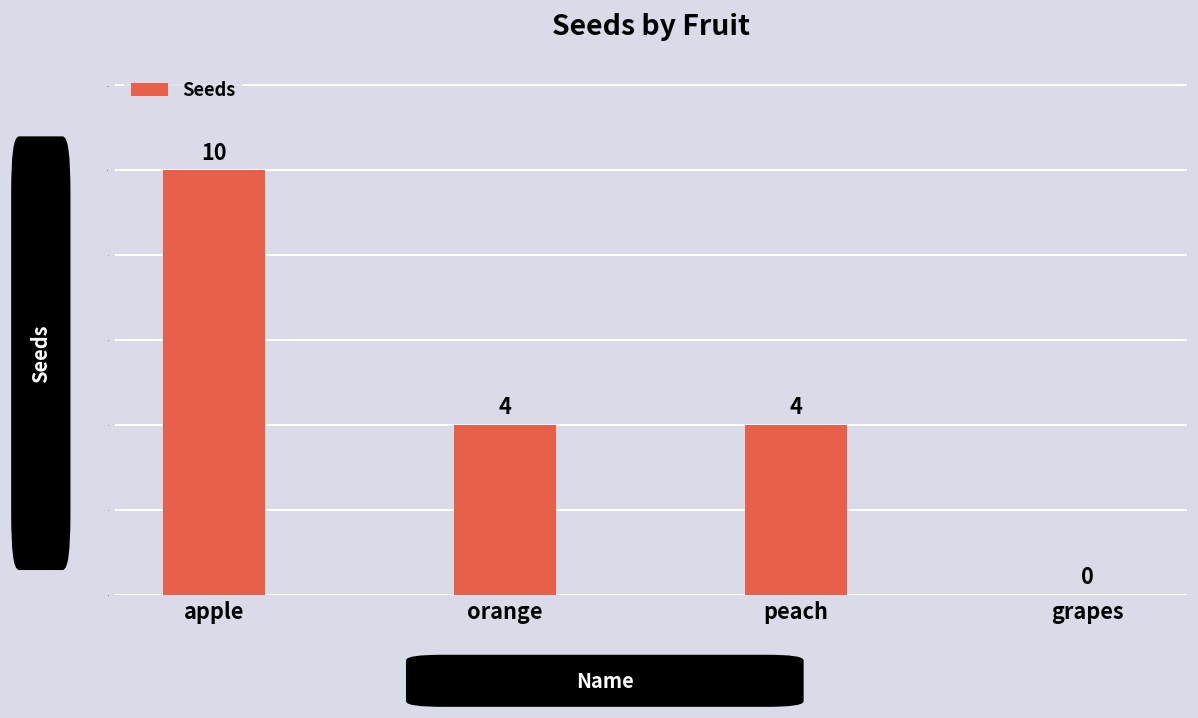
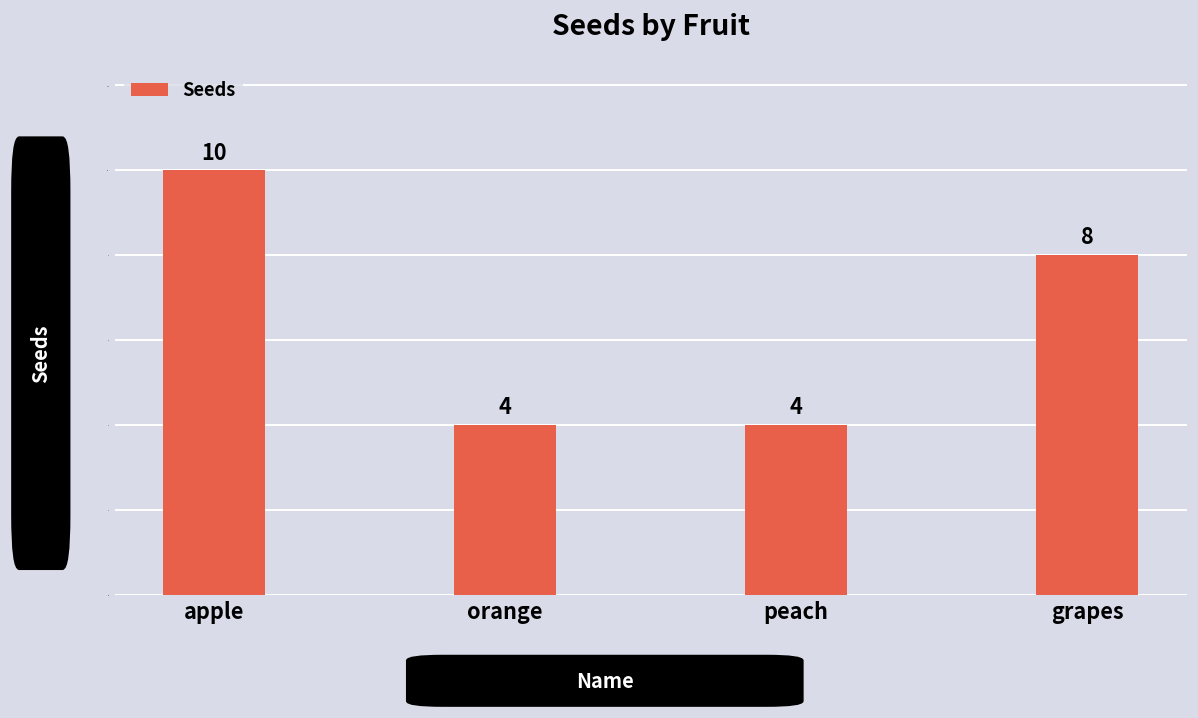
grapes: 0 -> 8
